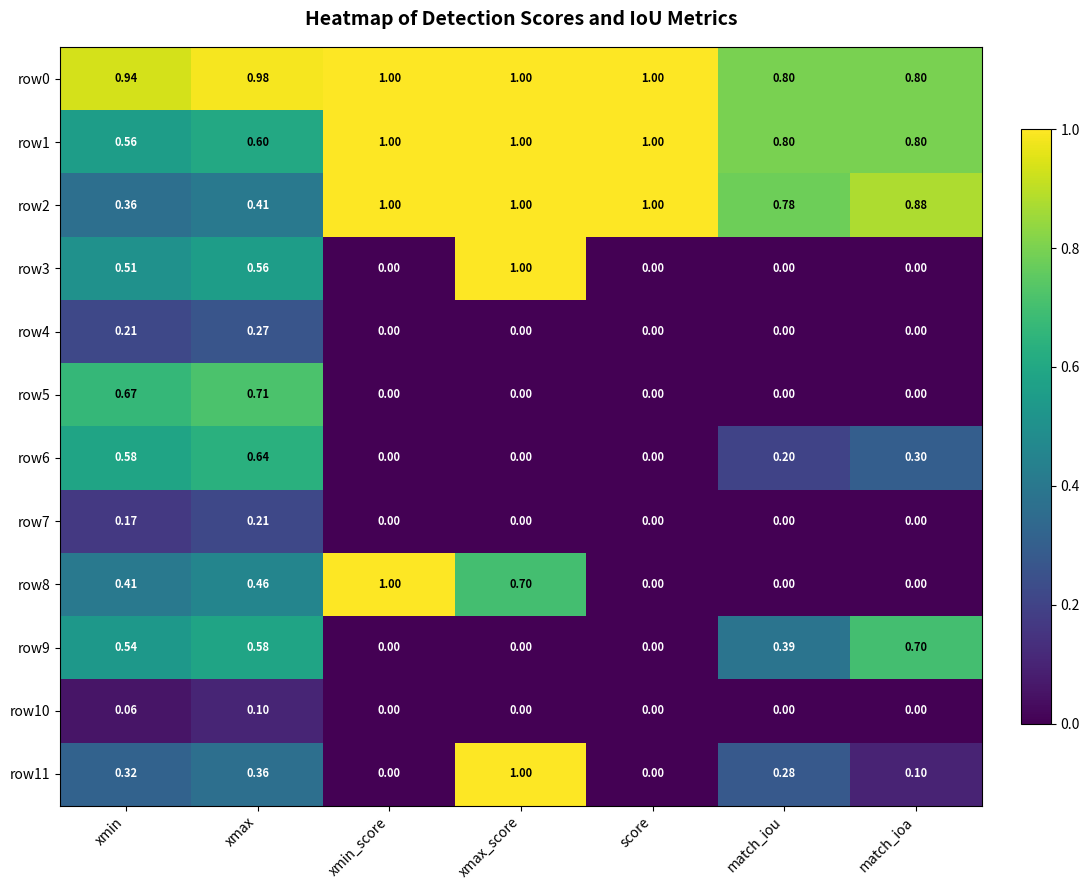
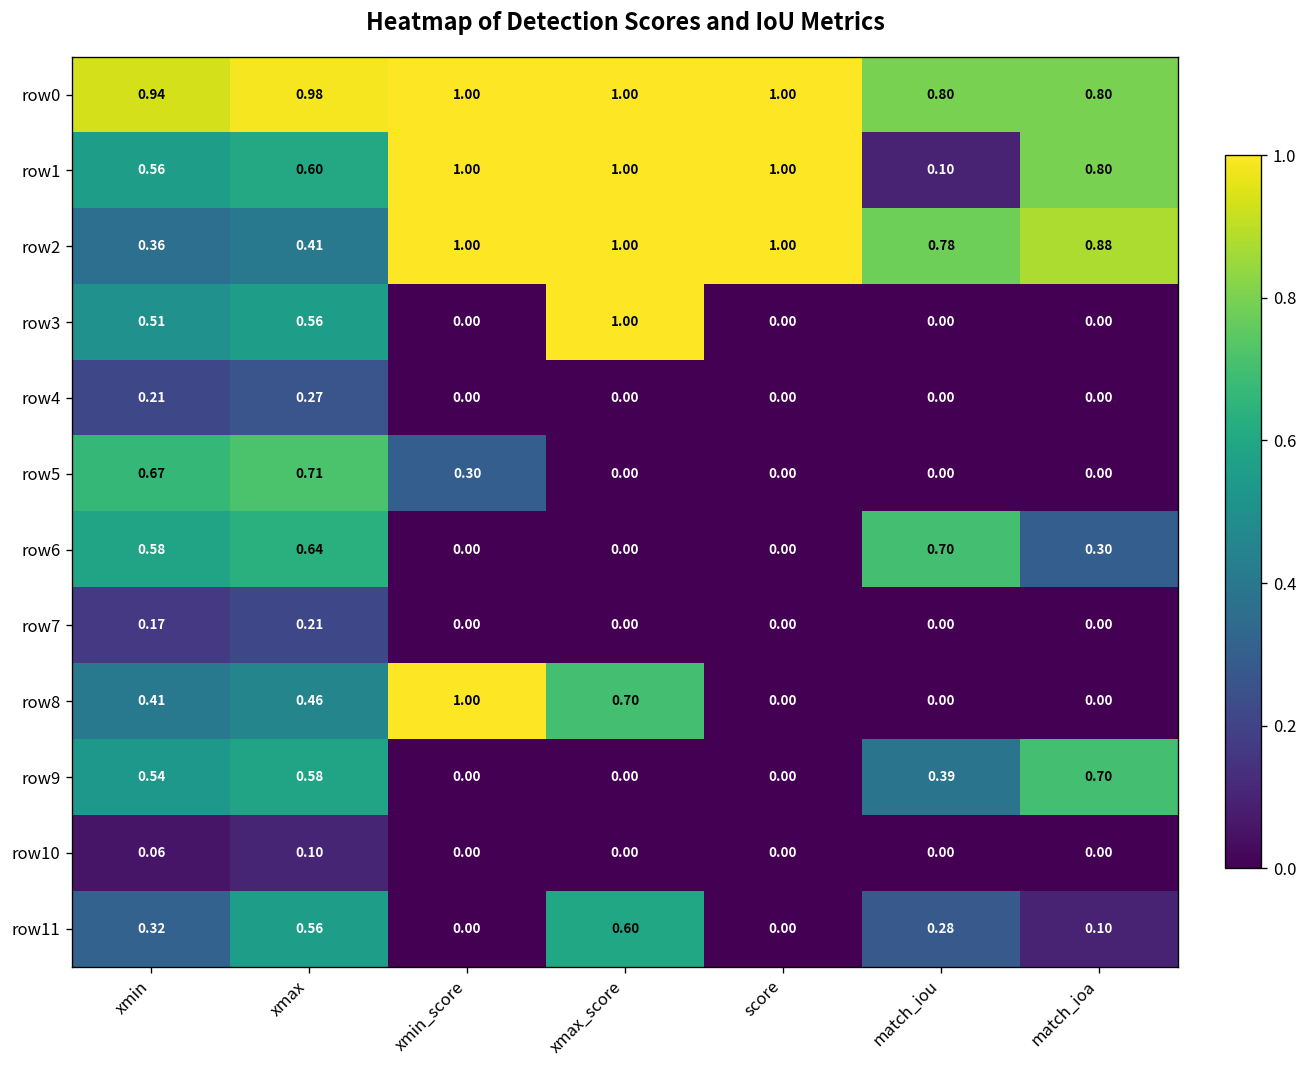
row1, match_iou: 0.80 -> 0.10
row5, xmin_score: 0.00 -> 0.30
row6, match_iou: 0.20 -> 0.70
row11, xmax: 0.36 -> 0.56
row11, xmax_score: 1.00 -> 0.60
